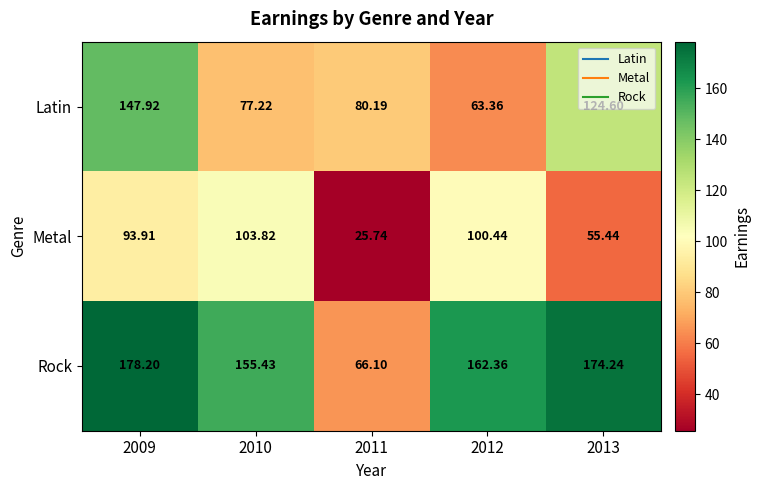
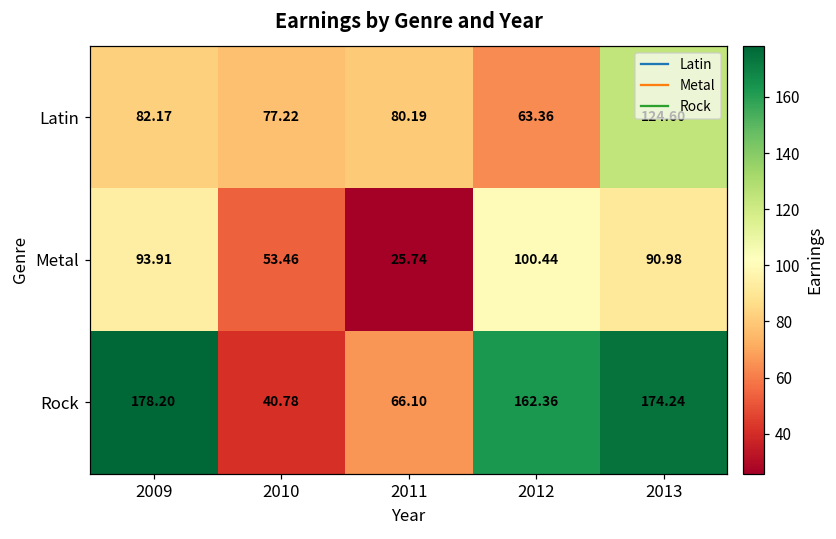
Latin, 2009: 147.92 -> 82.17
Metal, 2010: 103.82 -> 53.46
Metal, 2013: 55.44 -> 90.98
Rock, 2010: 155.43 -> 40.78
